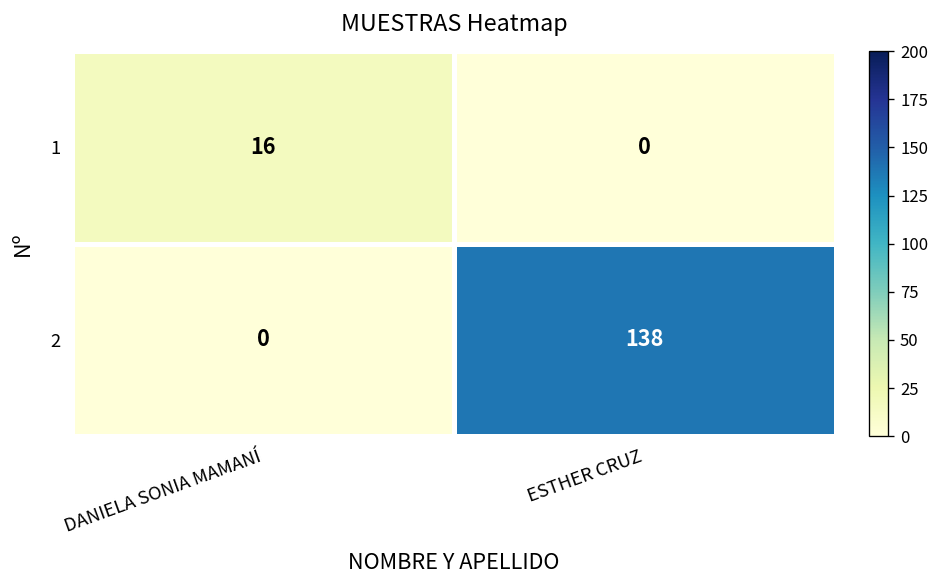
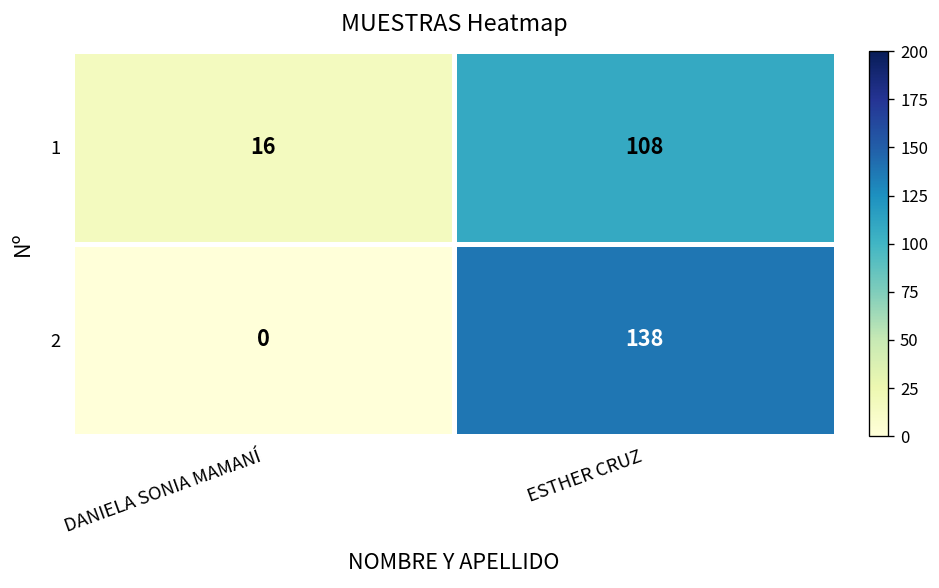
1, ESTHER CRUZ: 0 -> 108
